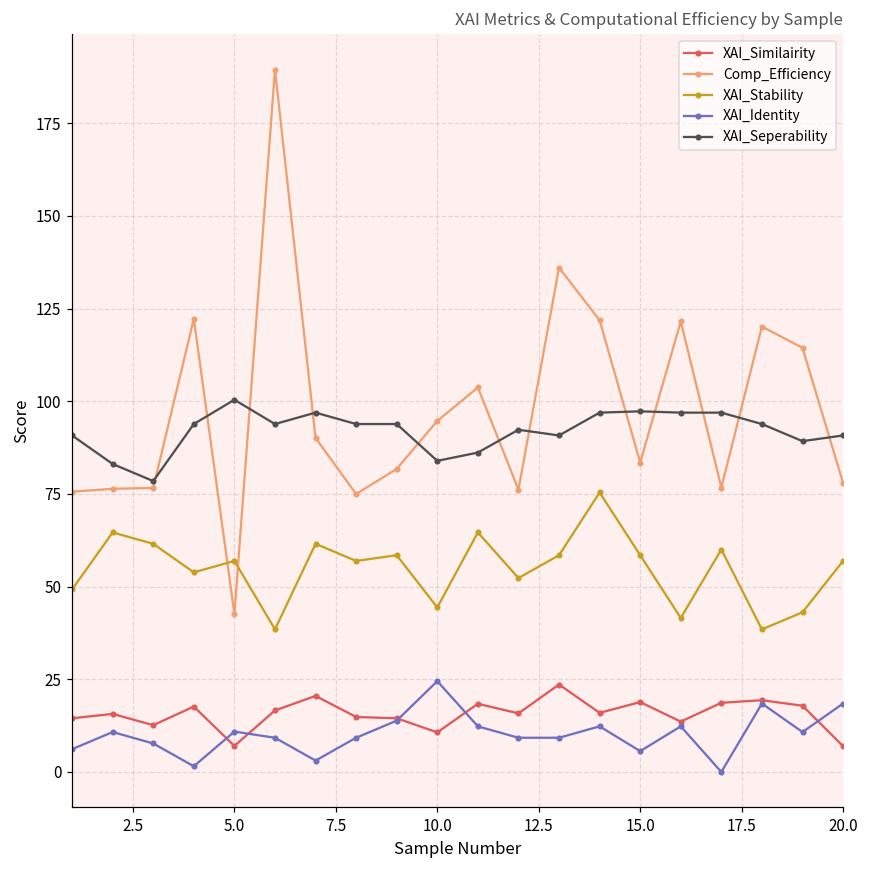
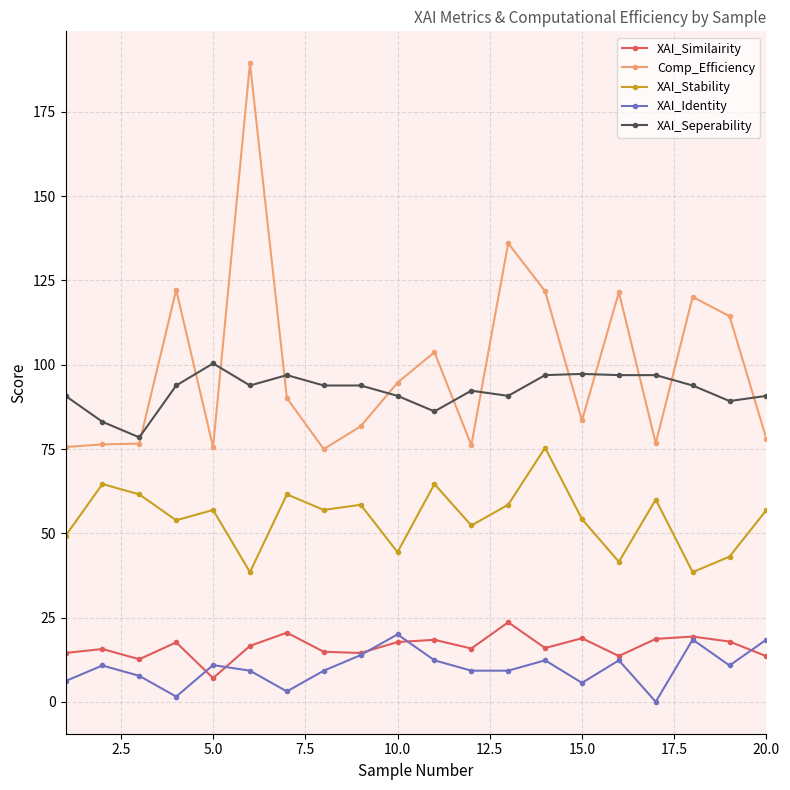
Comp_Efficiency, 5.0: 43 -> 76
XAI_Similairity, 10.0: 11 -> 18
XAI_Identity, 10.0: 25 -> 20
XAI_Seperability, 10.0: 84 -> 91
XAI_Stability, 15.0: 58 -> 54
XAI_Similairity, 20.0: 7 -> 14
